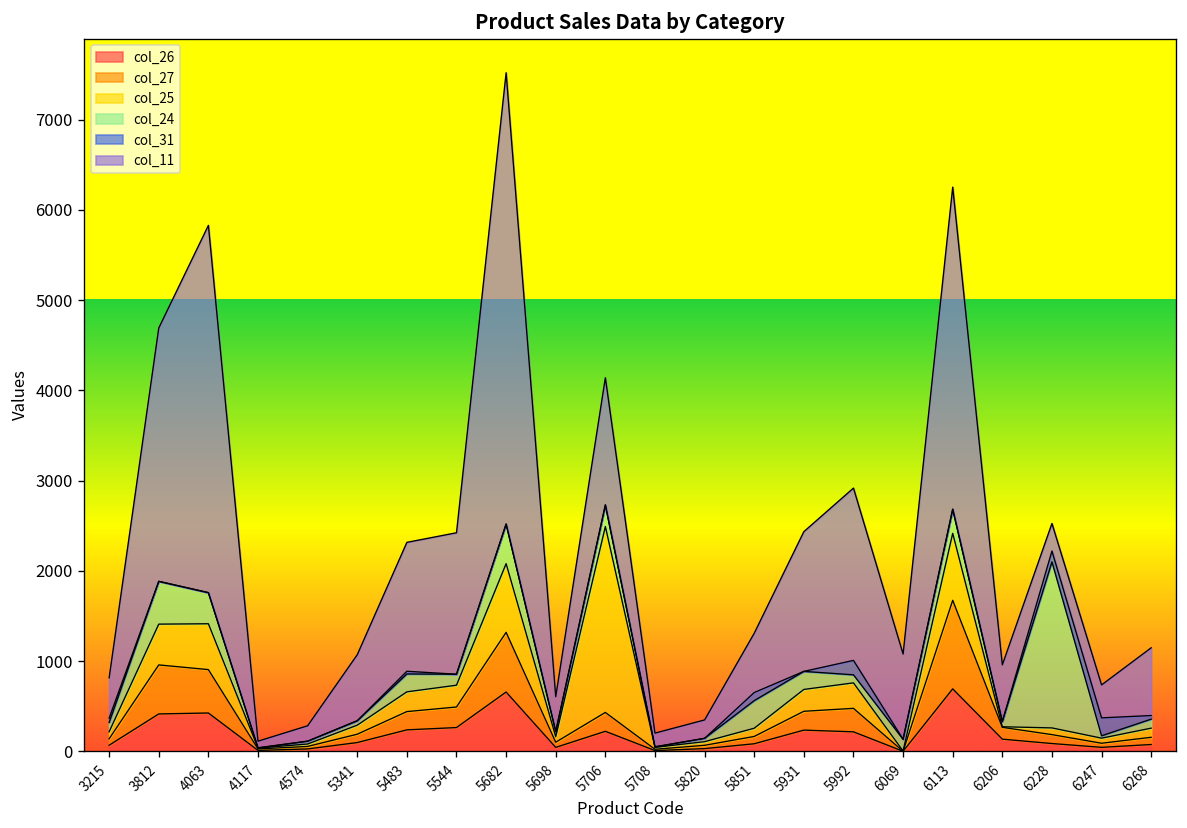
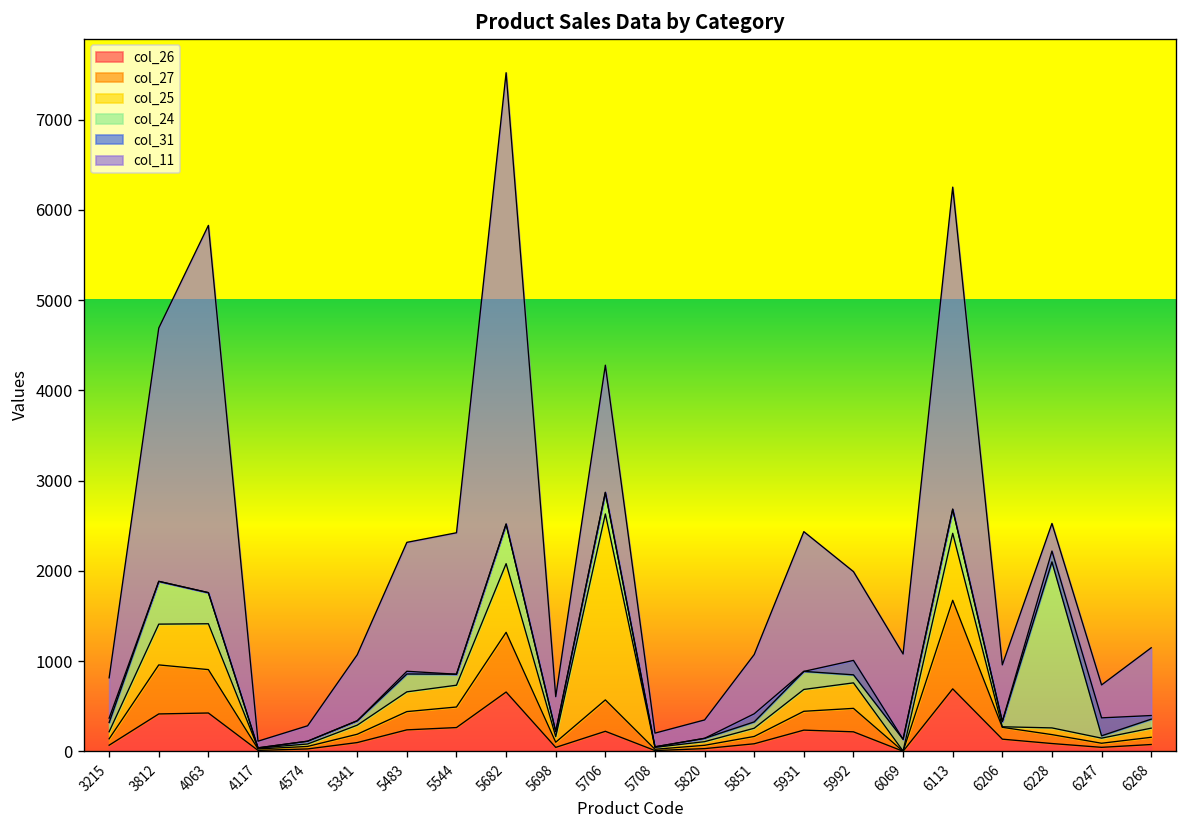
col_27, 5706: 200 -> 300
col_24, 5851: 300 -> 100
col_11, 5992: 1900 -> 1000
